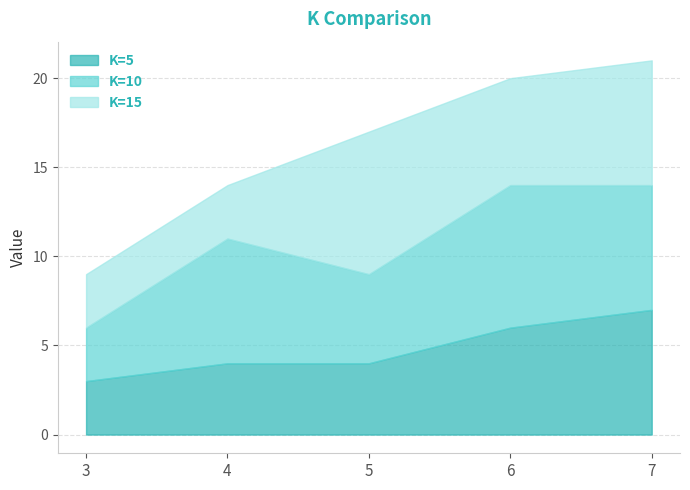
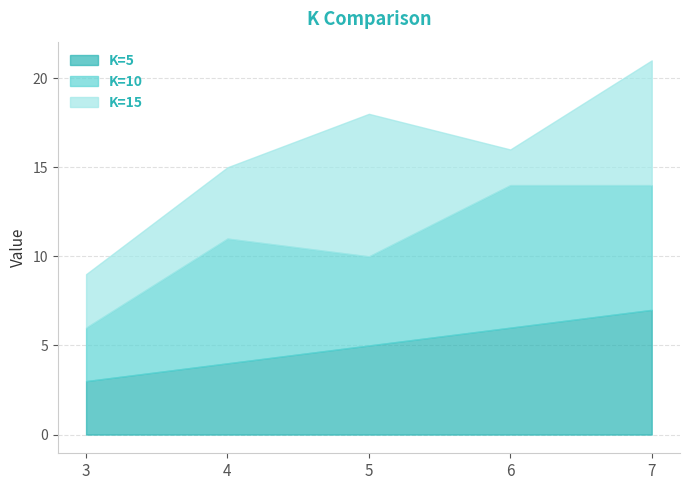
K=15, 4: 3 -> 4
K=5, 5: 4 -> 5
K=15, 6: 6 -> 2
